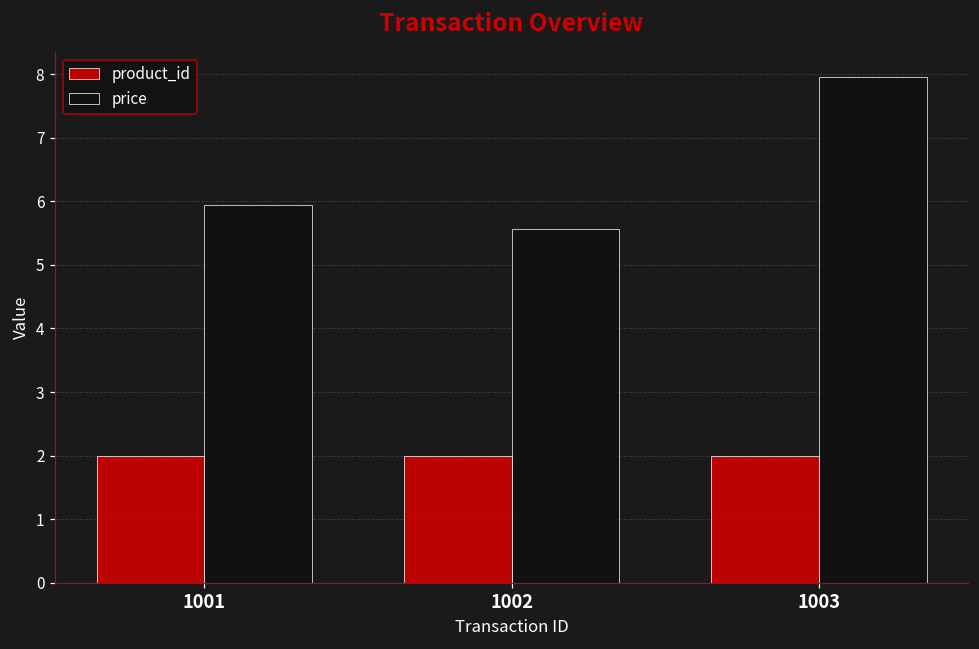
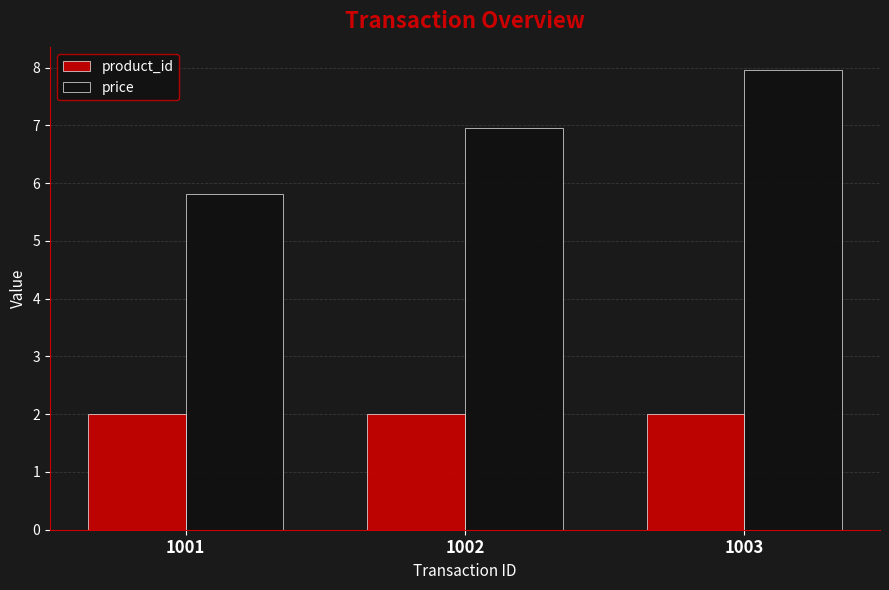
price, 1001: 6.0 -> 5.8
price, 1002: 5.6 -> 7.0
